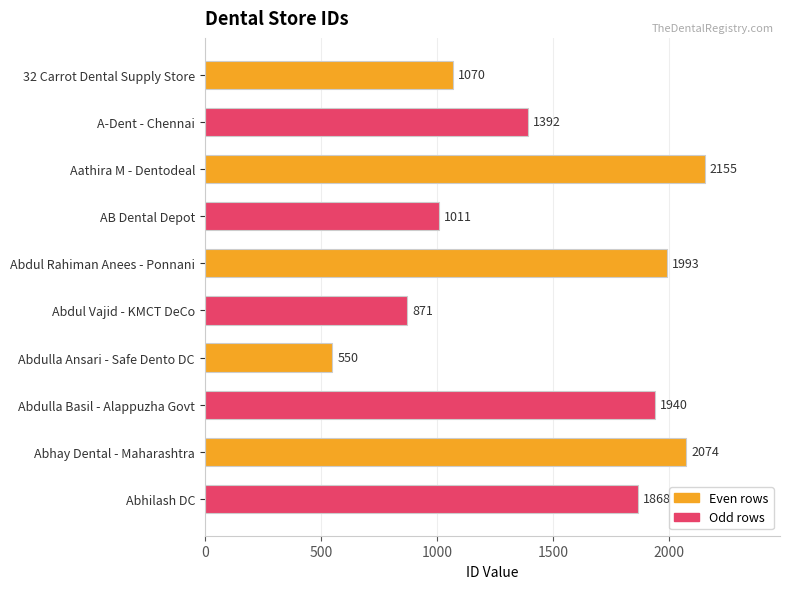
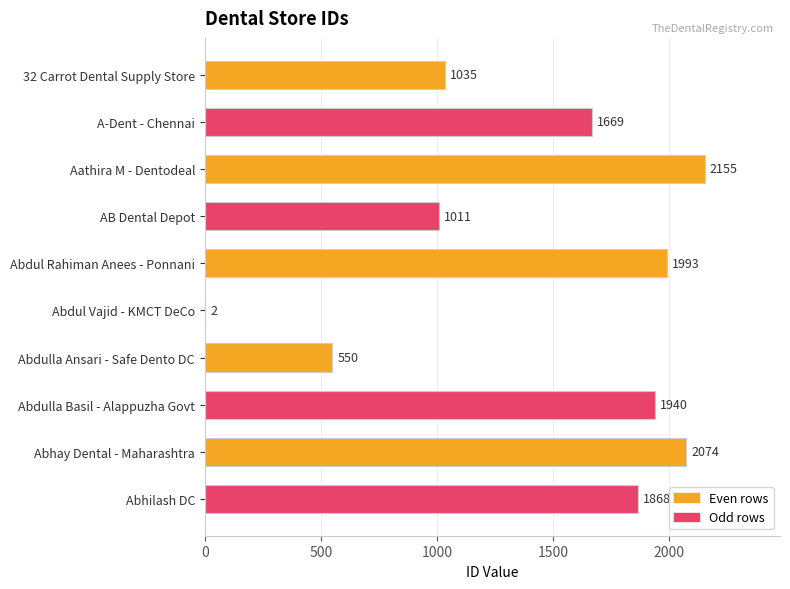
32 Carrot Dental Supply Store: 1070 -> 1035
A-Dent - Chennai: 1392 -> 1669
Abdul Vajid - KMCT DeCo: 871 -> 2
